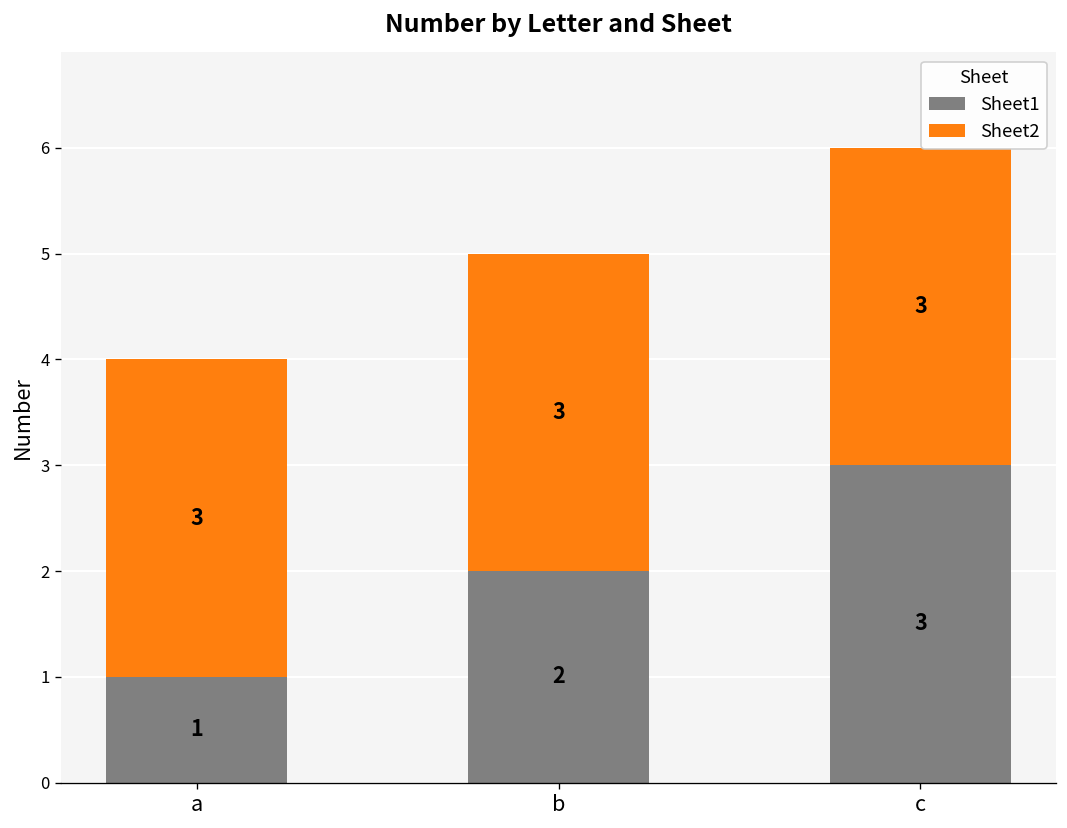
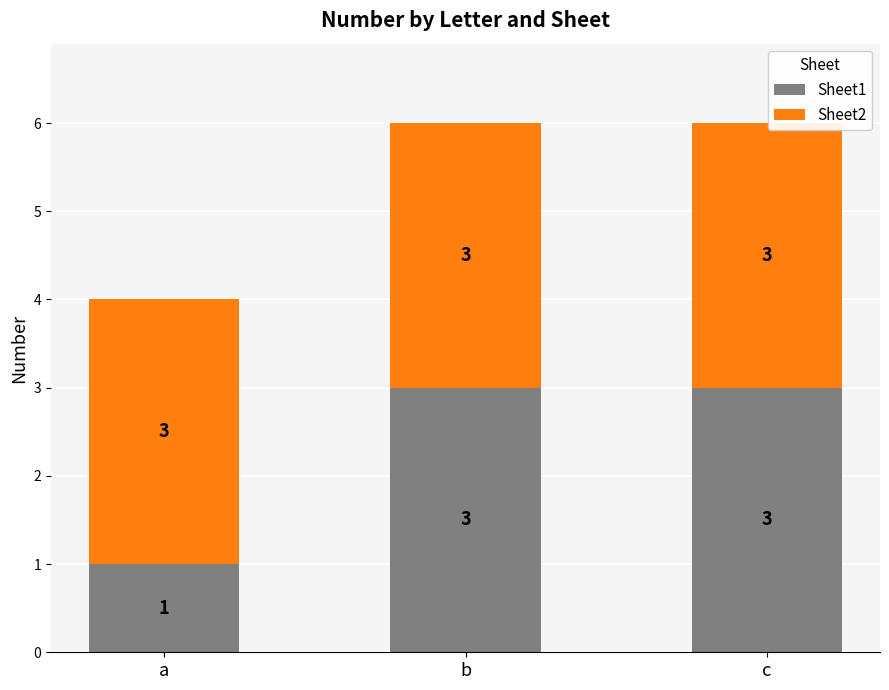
Sheet1, b: 2 -> 3
